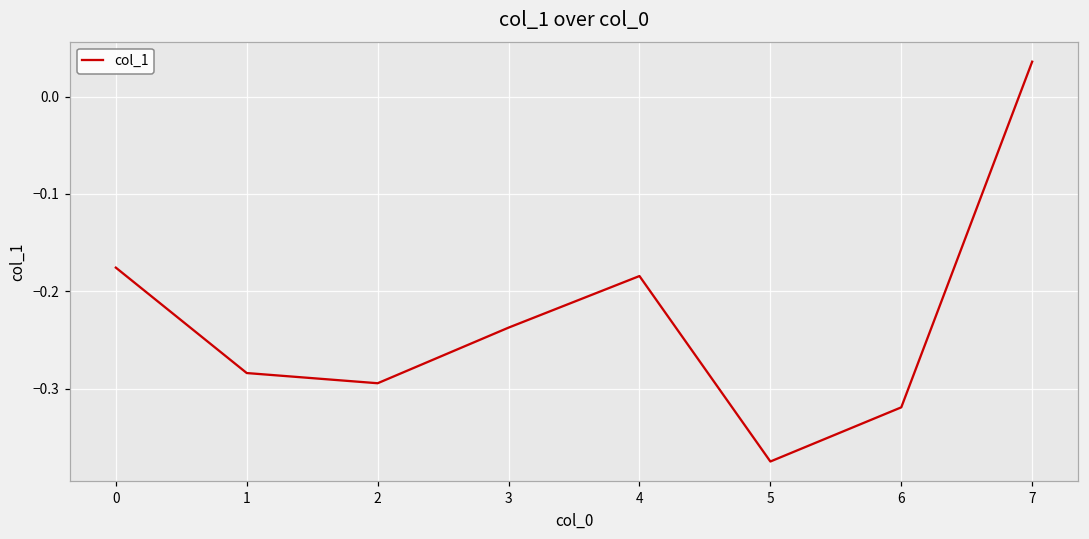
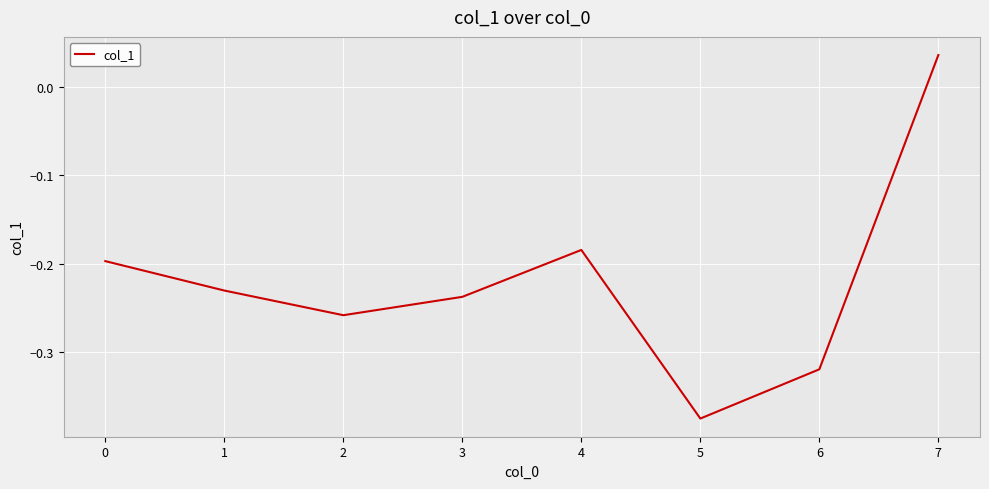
0: -0.18 -> -0.20
1: -0.28 -> -0.23
2: -0.29 -> -0.26
